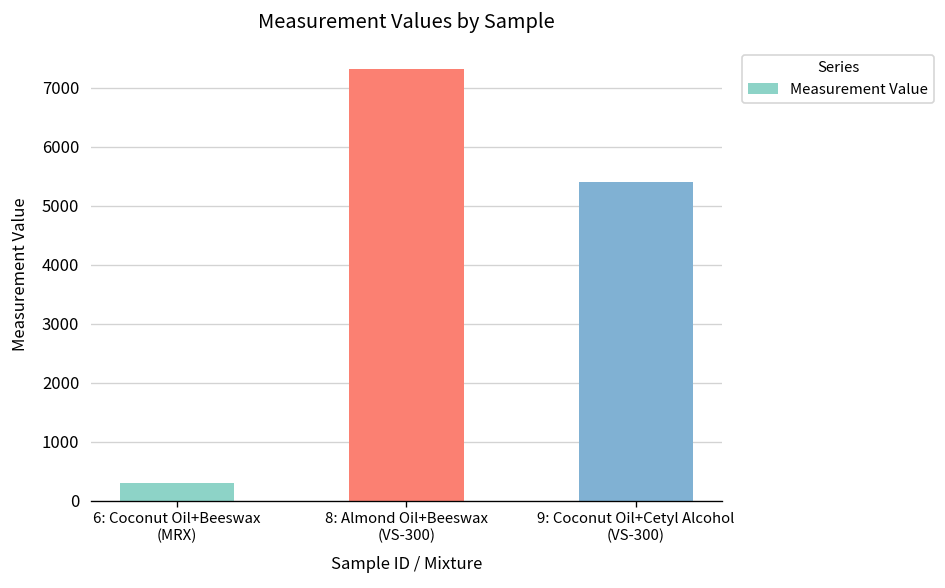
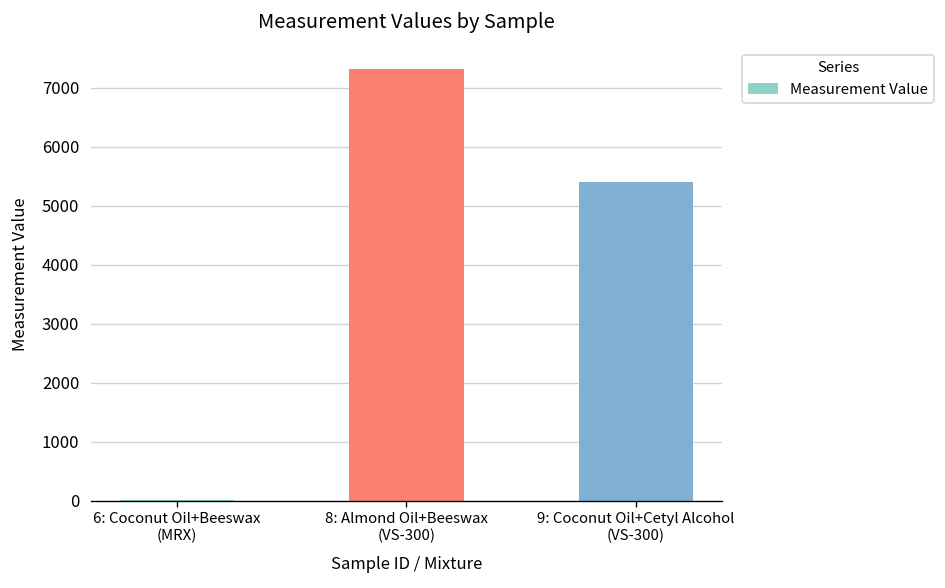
6: Coconut Oil+Beeswax (MRX): 300 -> 0
